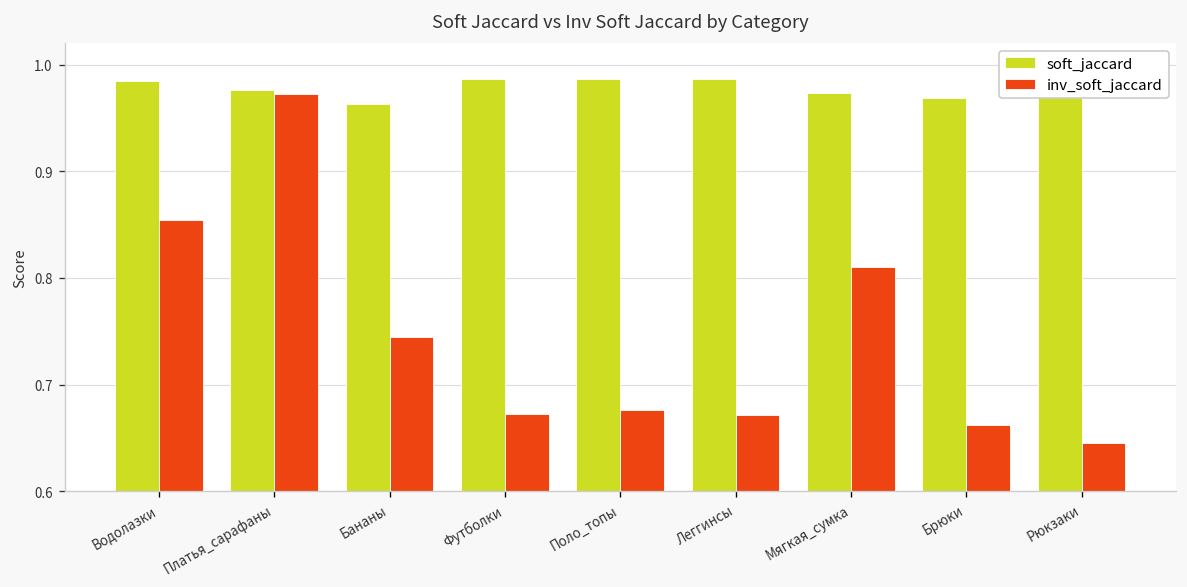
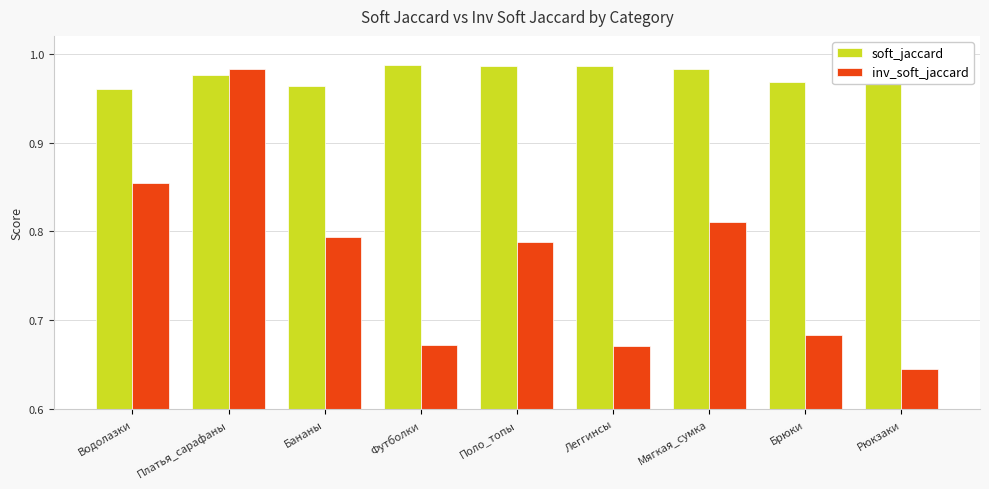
soft_jaccard, Водолазки: 0.98 -> 0.96
inv_soft_jaccard, Платья_сарафаны: 0.97 -> 0.98
inv_soft_jaccard, Бананы: 0.74 -> 0.79
inv_soft_jaccard, Поло_топы: 0.68 -> 0.79
soft_jaccard, Мягкая_сумка: 0.97 -> 0.98
inv_soft_jaccard, Брюки: 0.66 -> 0.68
